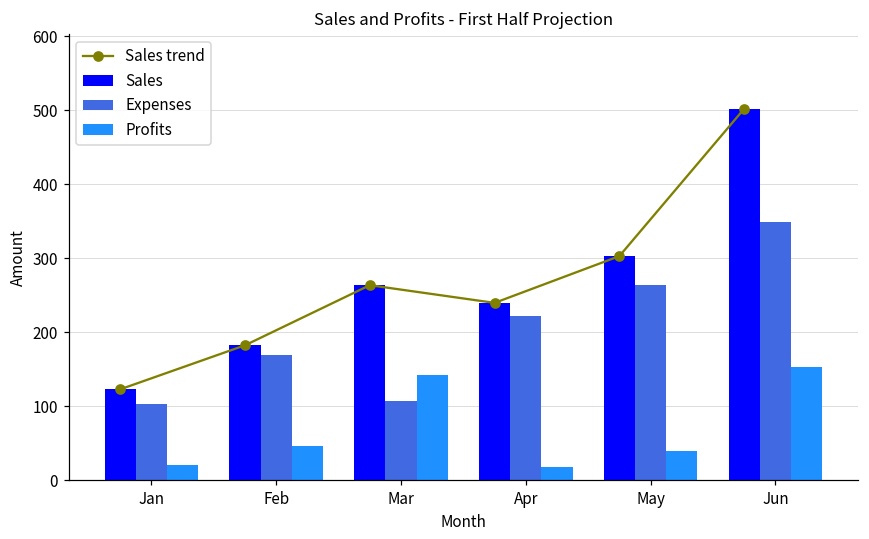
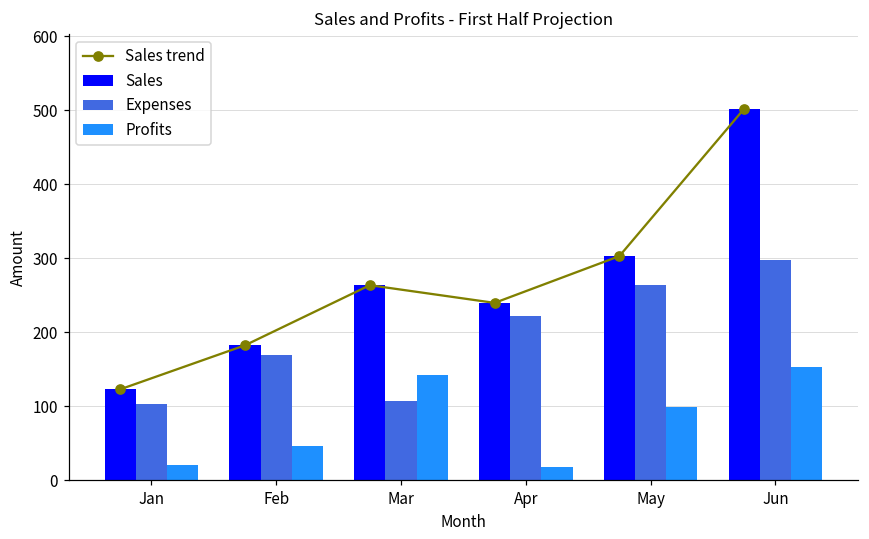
Profits, May: 40 -> 100
Expenses, Jun: 350 -> 300
